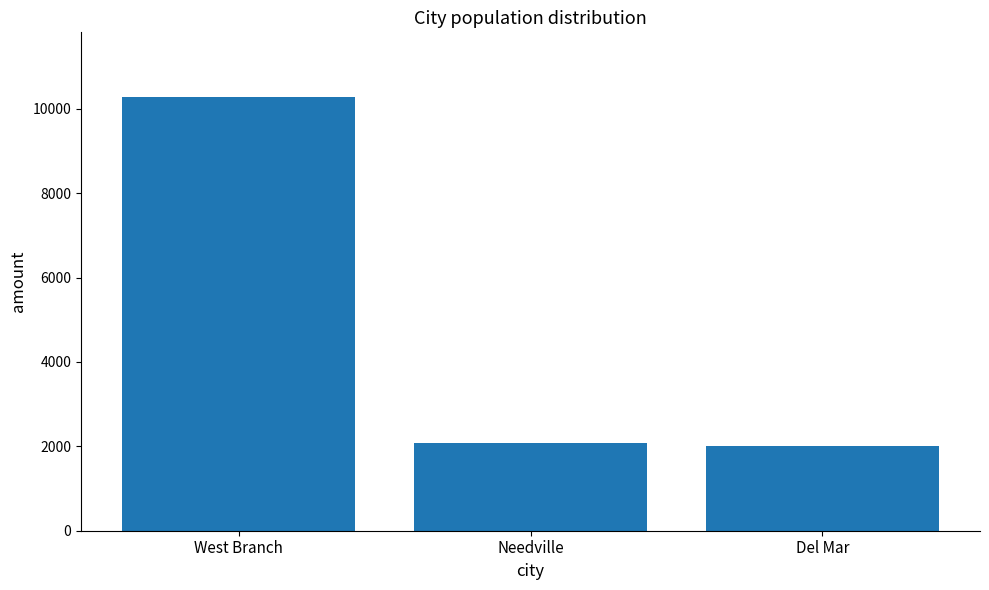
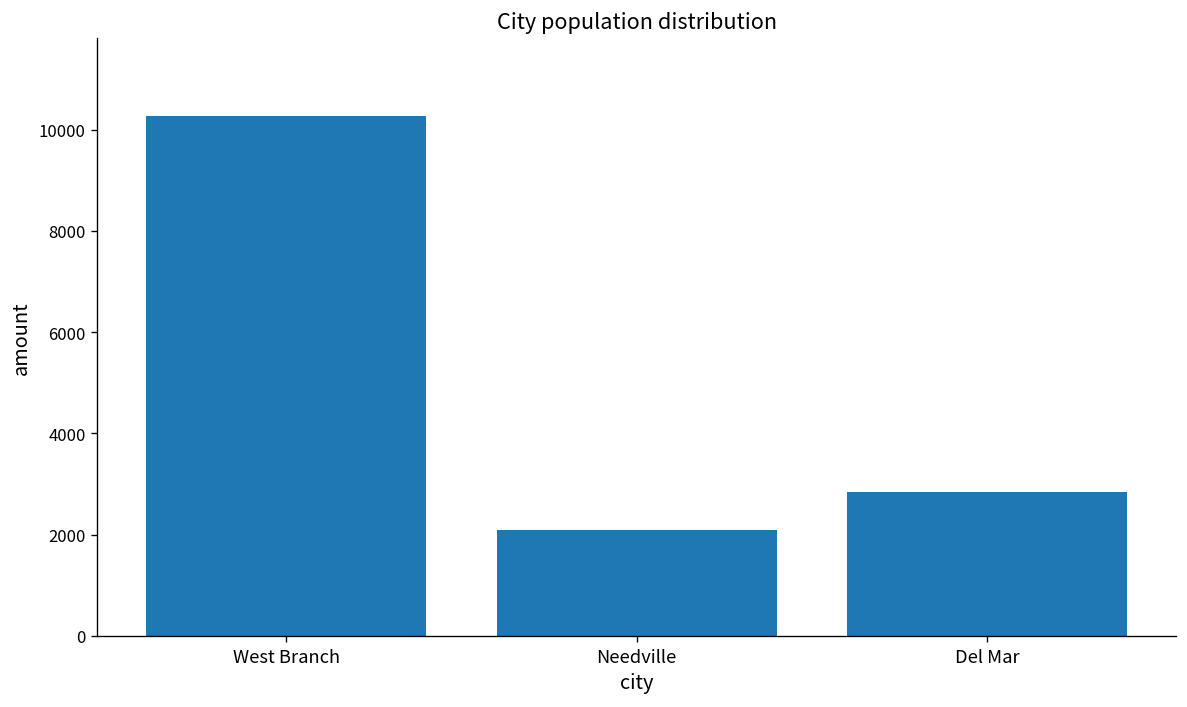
Del Mar: 2000 -> 2800
